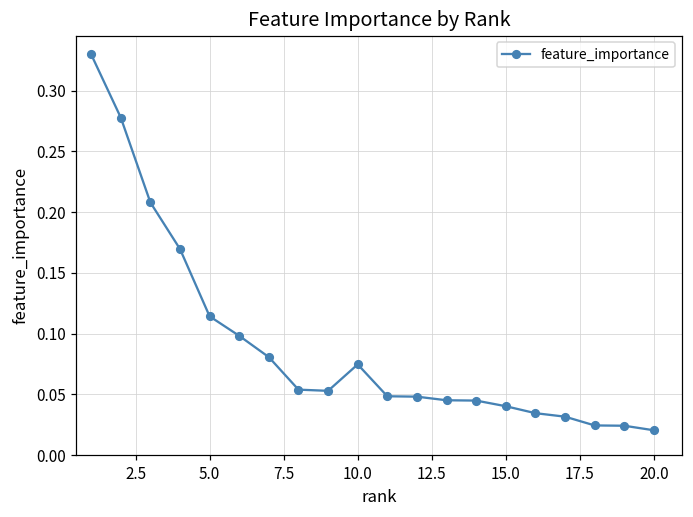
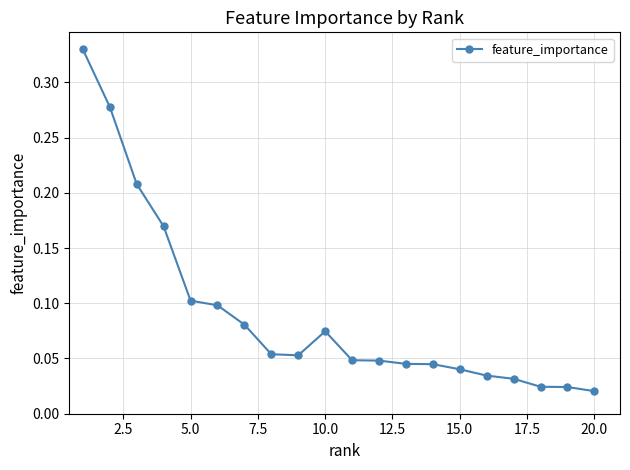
5.0: 0.114 -> 0.102
